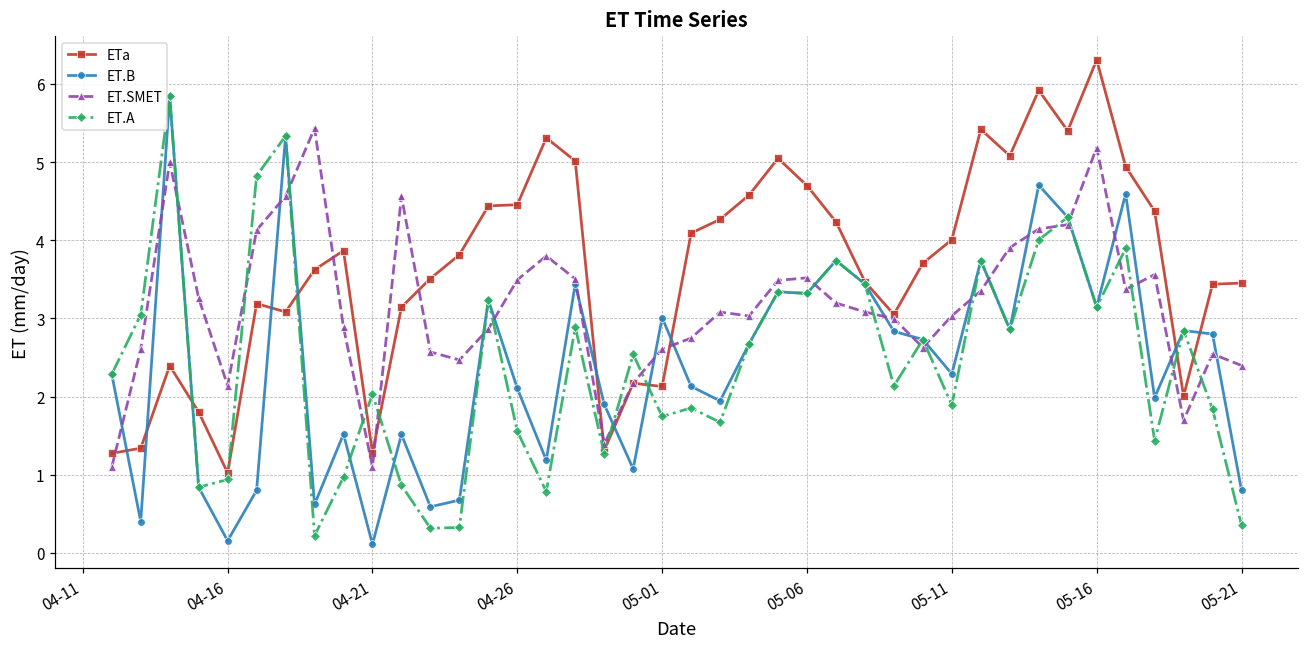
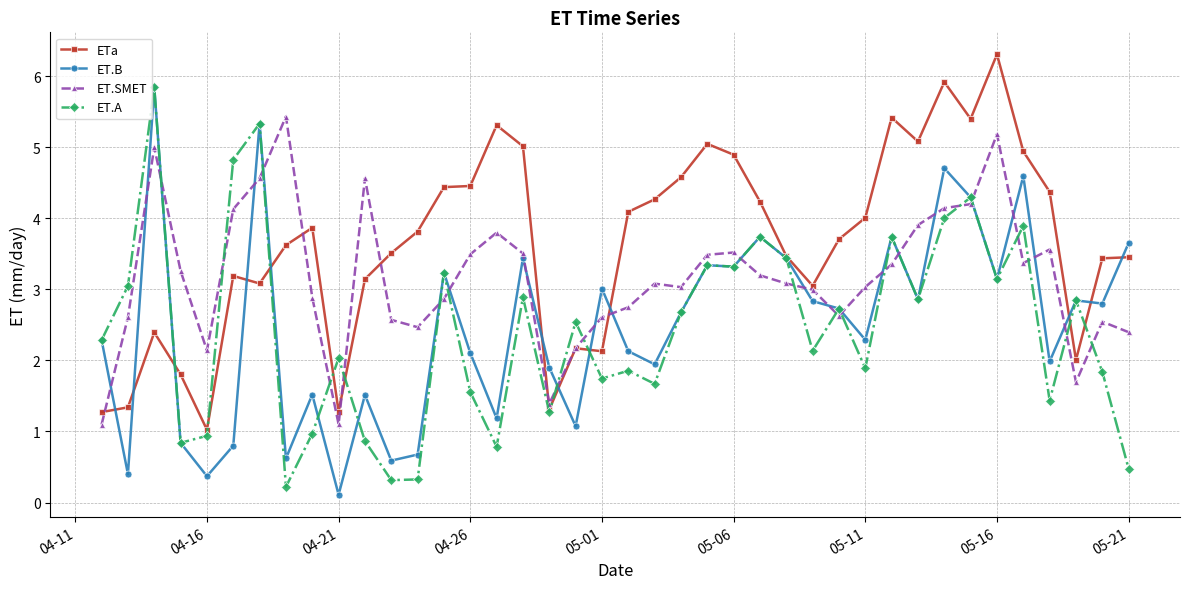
ET.B, 04-16: 0.2 -> 0.4
ETa, 05-06: 4.7 -> 4.9
ET.B, 05-21: 0.8 -> 3.7
ET.A, 05-21: 0.4 -> 0.5
